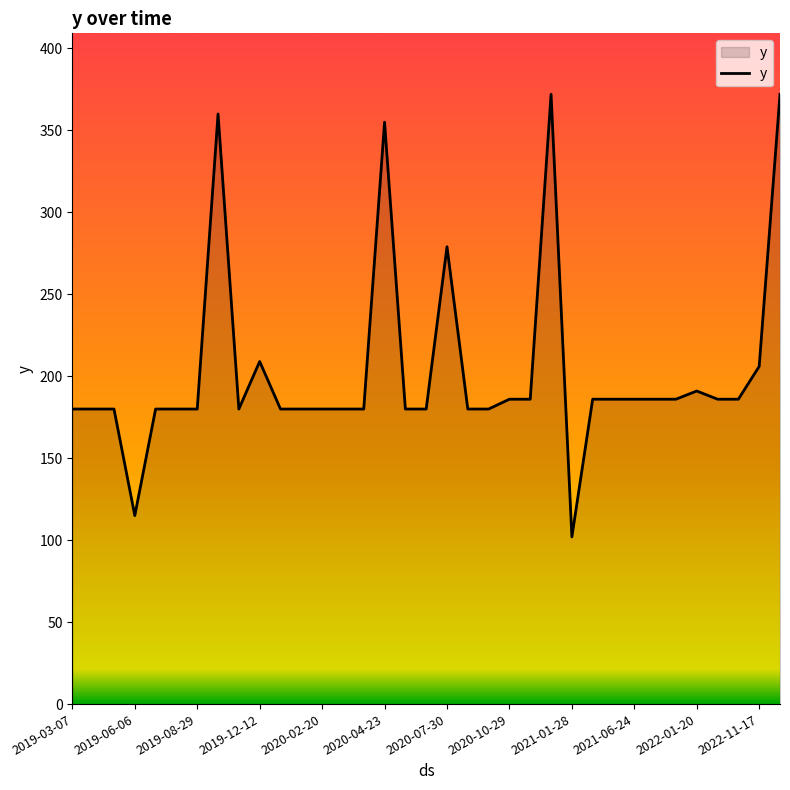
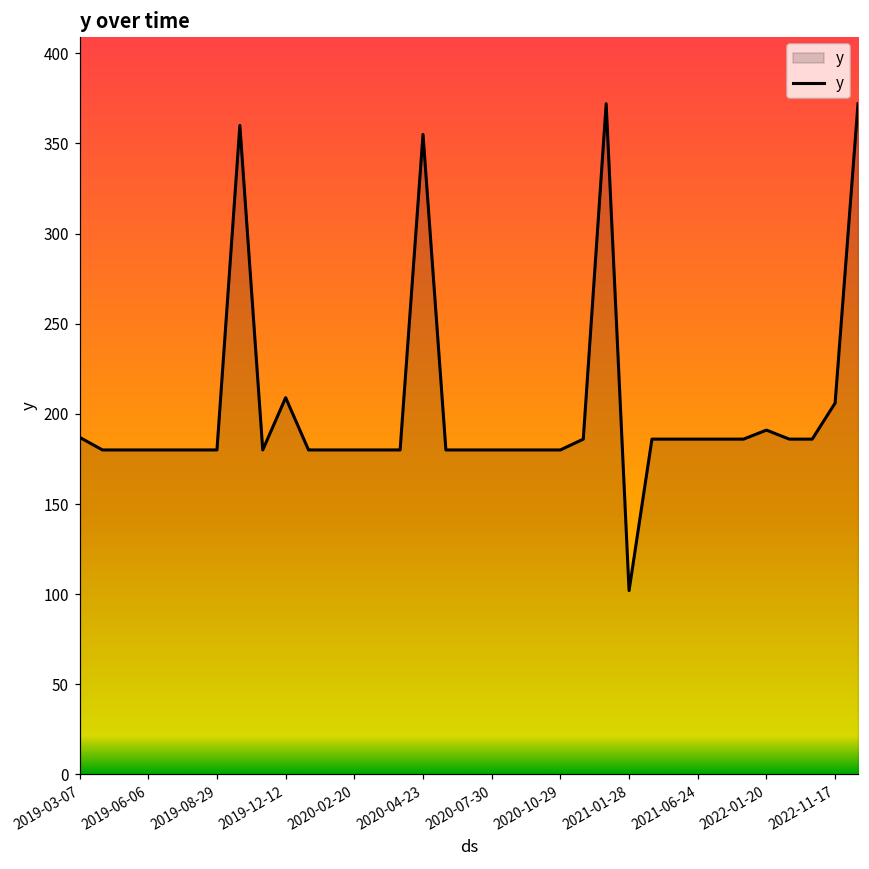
2019-03-07: 180 -> 187
2019-06-06: 115 -> 180
2020-07-30: 279 -> 180
2020-10-29: 186 -> 180
